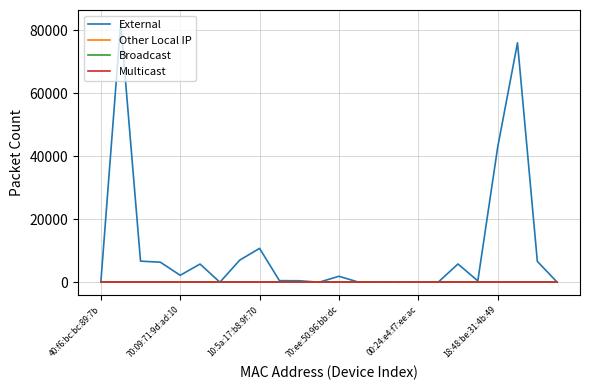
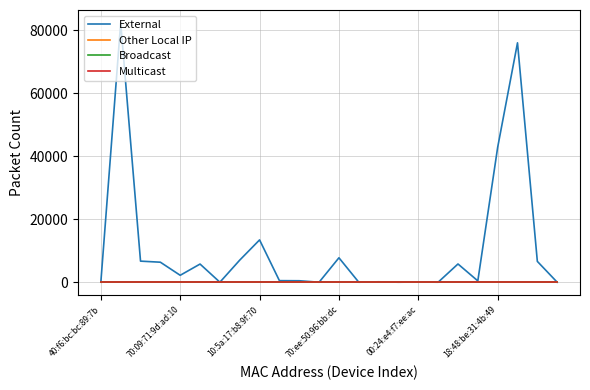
External, 10:5a:17:b8:9f:70: 11000 -> 13000
External, 70:ee:50:96:bb:dc: 2000 -> 8000
